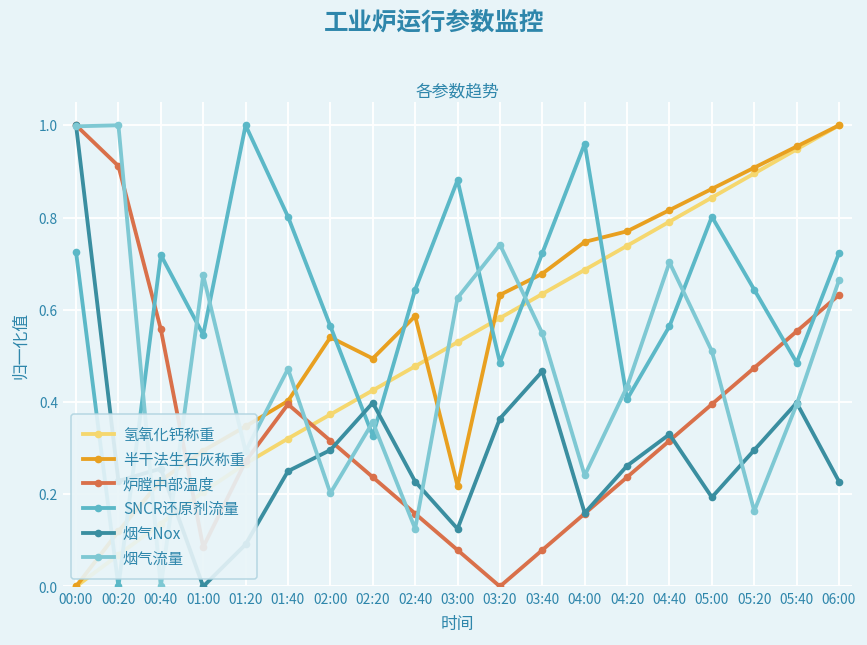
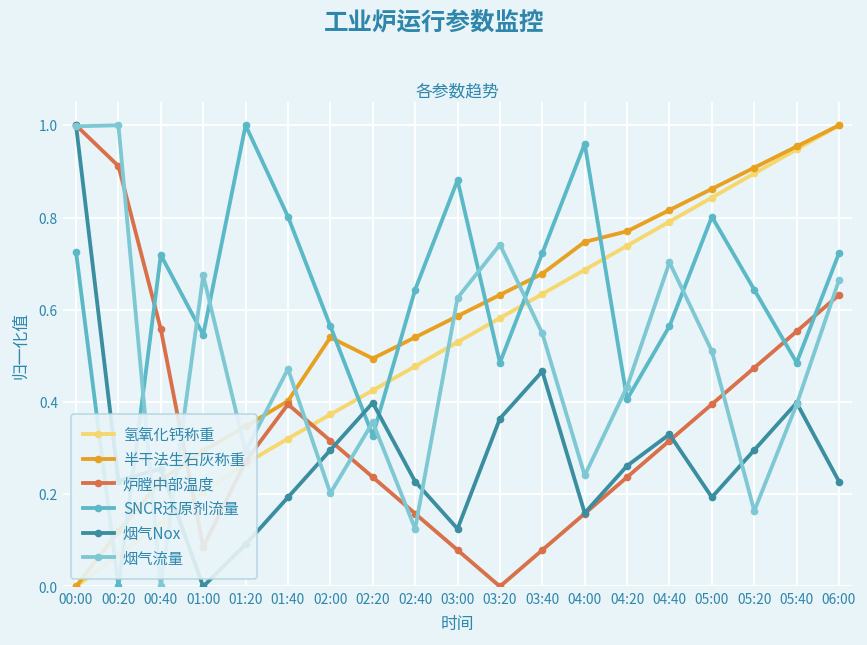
烟气Nox, 01:40: 0.25 -> 0.19
半干法生石灰称重, 02:40: 0.59 -> 0.54
半干法生石灰称重, 03:00: 0.22 -> 0.59
